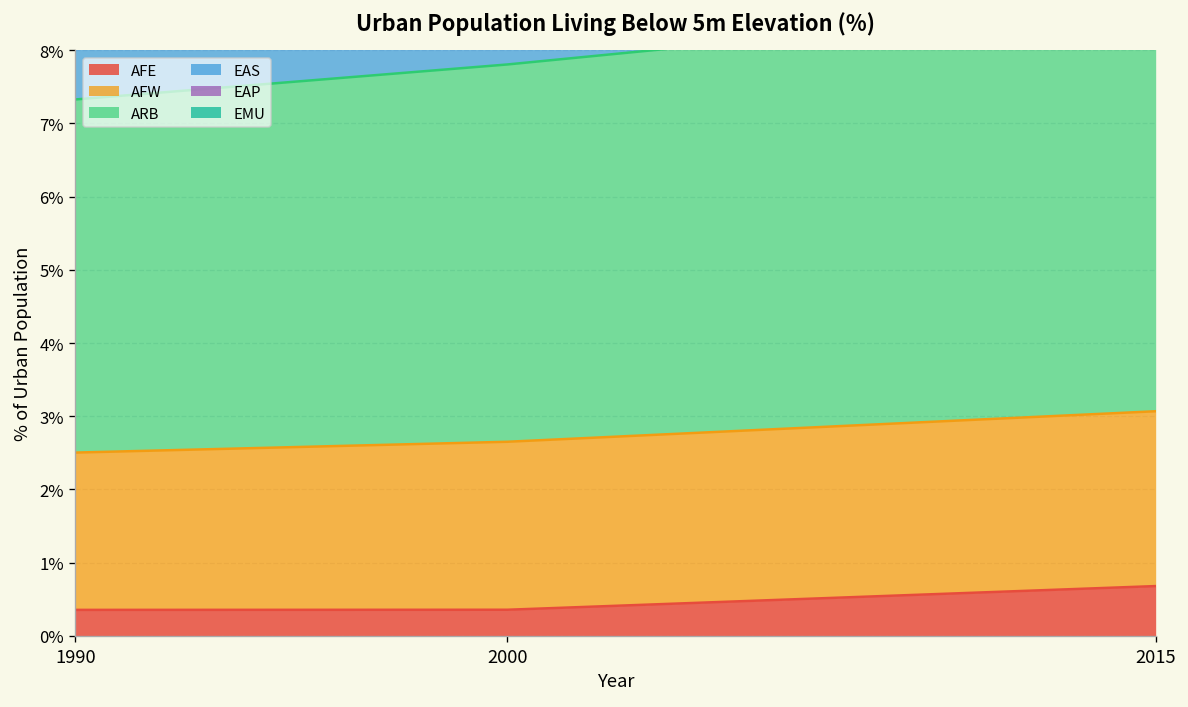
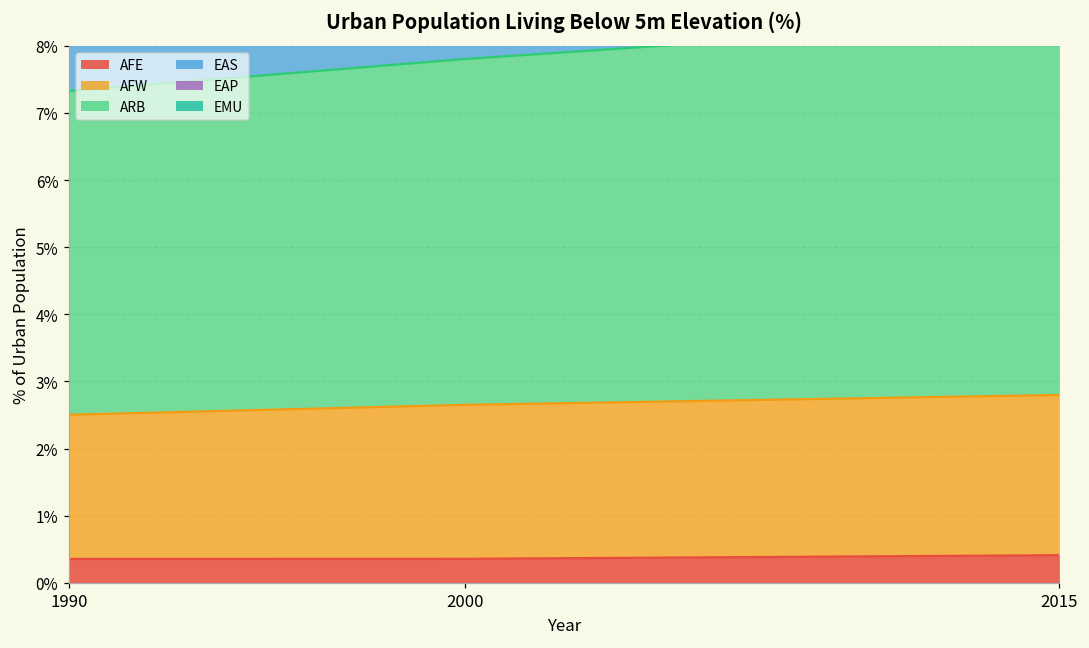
AFE, 2015: 0.7% -> 0.4%
